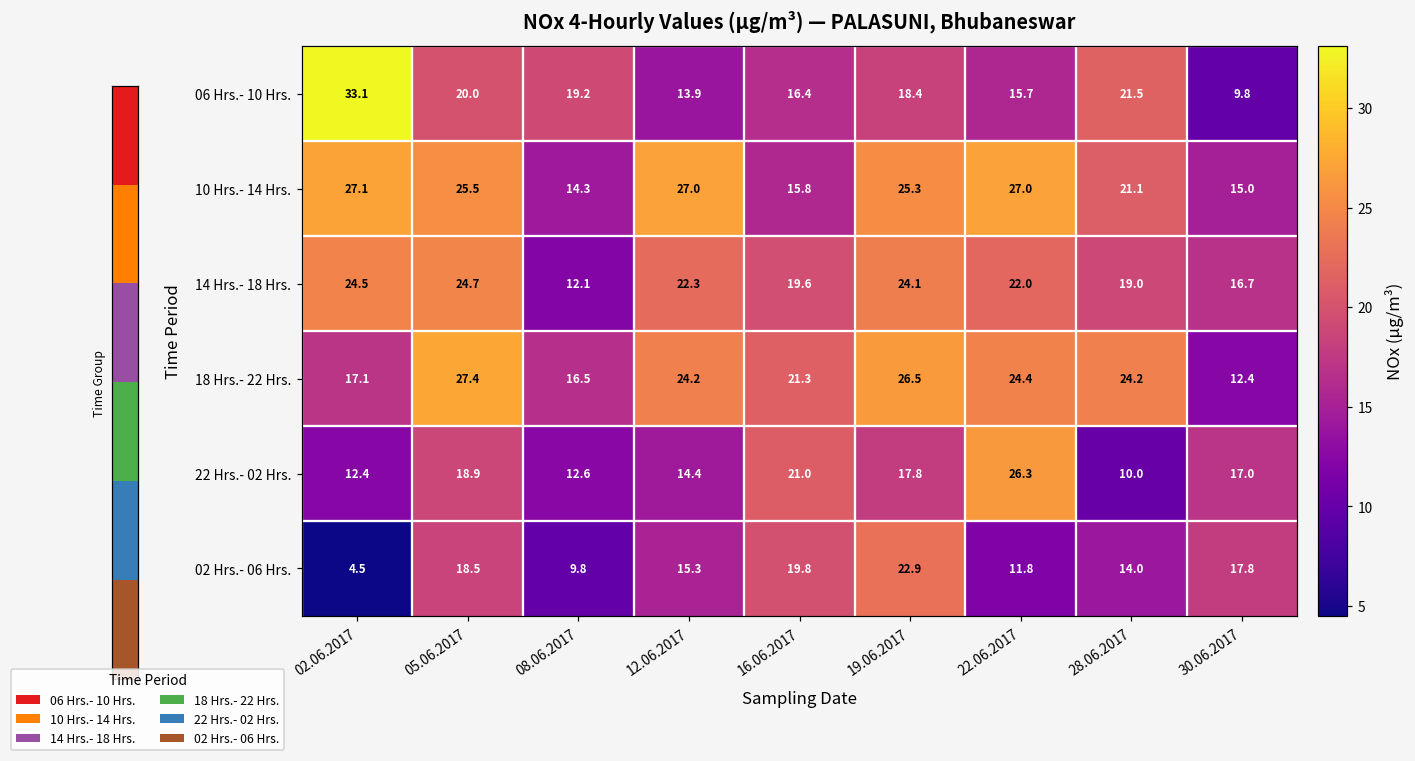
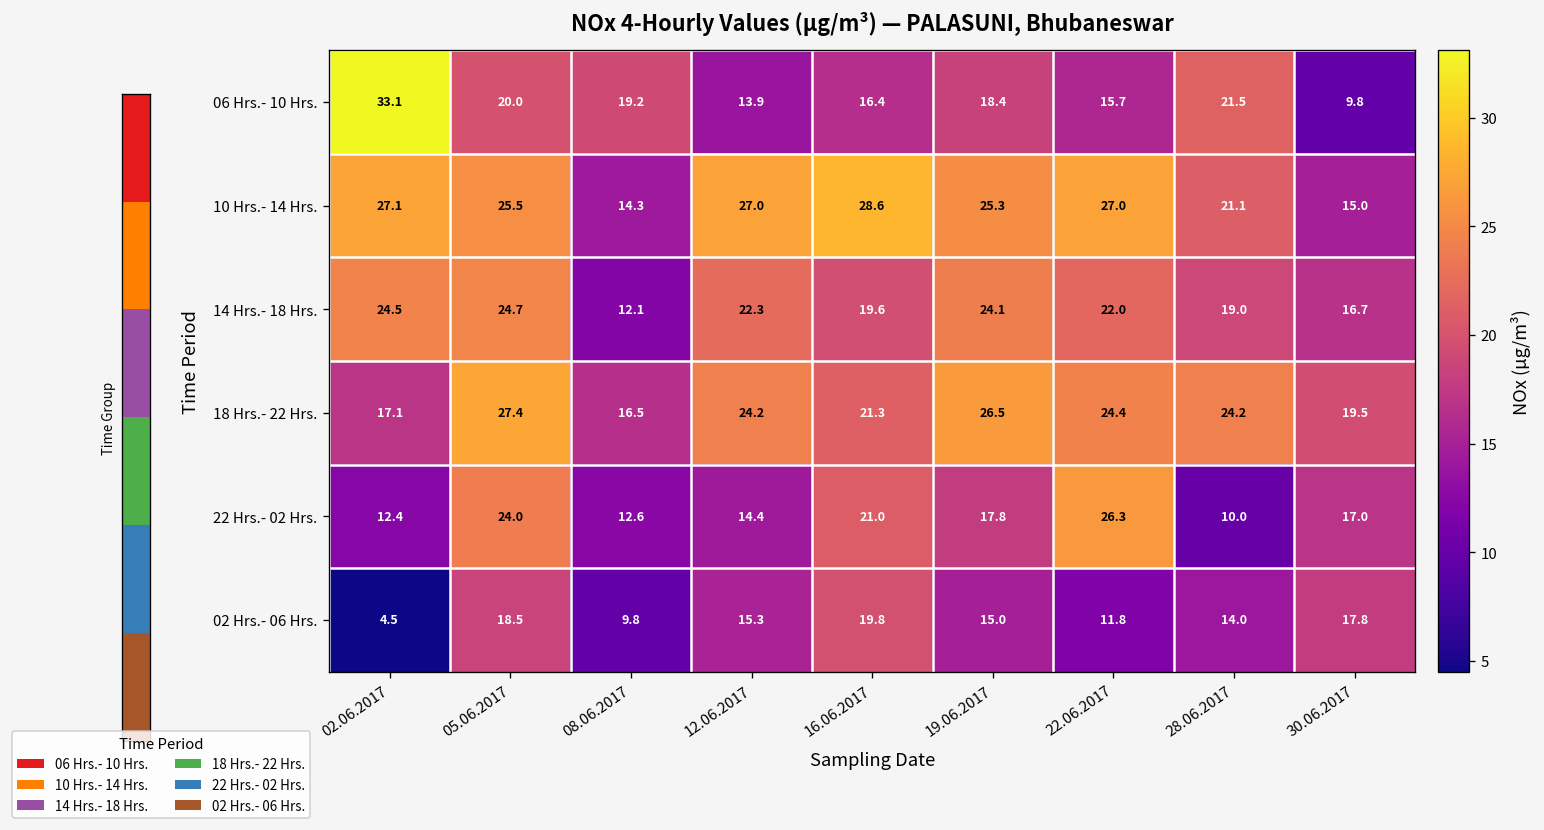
NOx 4-Hourly Values (µg/m³) — PALASUNI, Bhubaneswar, 10 Hrs.- 14 Hrs., 16.06.2017: 15.8 -> 28.6
NOx 4-Hourly Values (µg/m³) — PALASUNI, Bhubaneswar, 18 Hrs.- 22 Hrs., 30.06.2017: 12.4 -> 19.5
NOx 4-Hourly Values (µg/m³) — PALASUNI, Bhubaneswar, 22 Hrs.- 02 Hrs., 05.06.2017: 18.9 -> 24.0
NOx 4-Hourly Values (µg/m³) — PALASUNI, Bhubaneswar, 02 Hrs.- 06 Hrs., 19.06.2017: 22.9 -> 15.0
